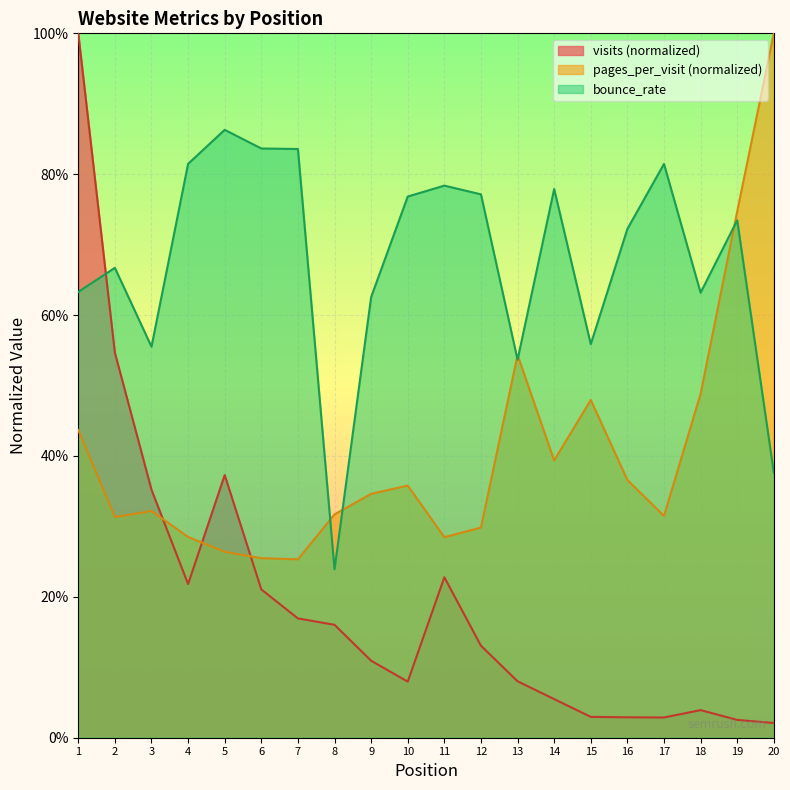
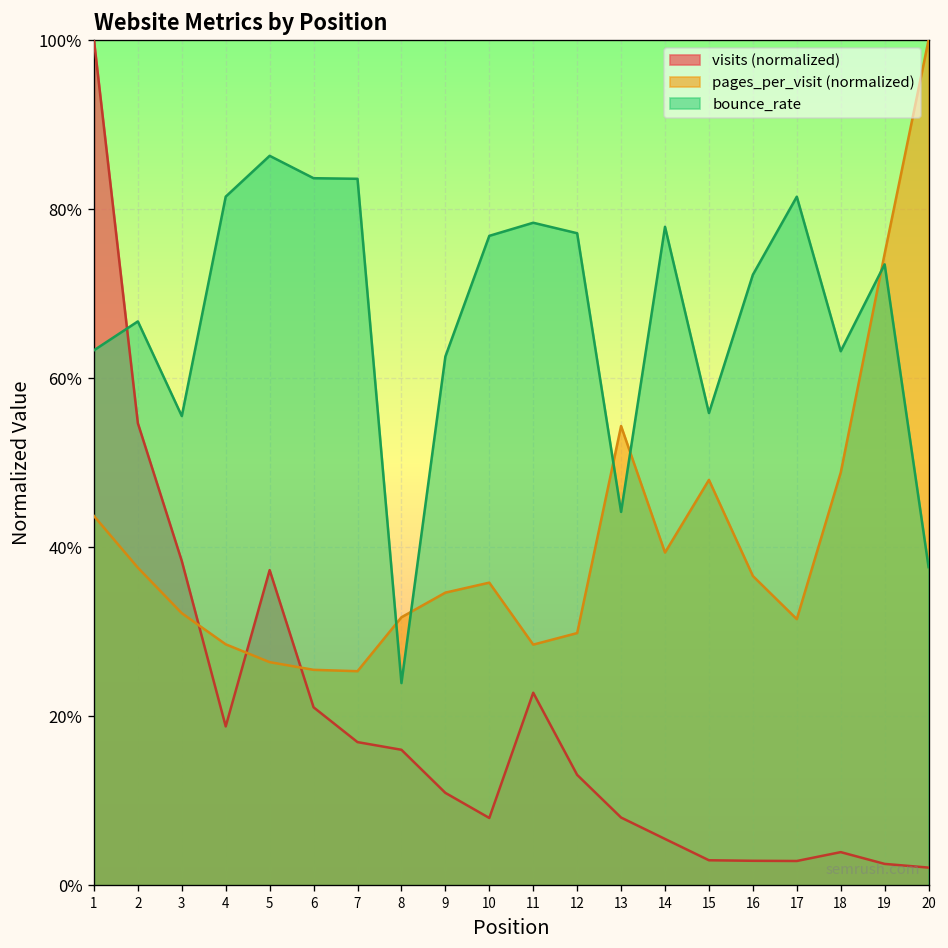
pages_per_visit (normalized), 2: 31% -> 38%
visits (normalized), 3: 35% -> 38%
visits (normalized), 4: 22% -> 19%
bounce_rate, 13: 54% -> 44%
